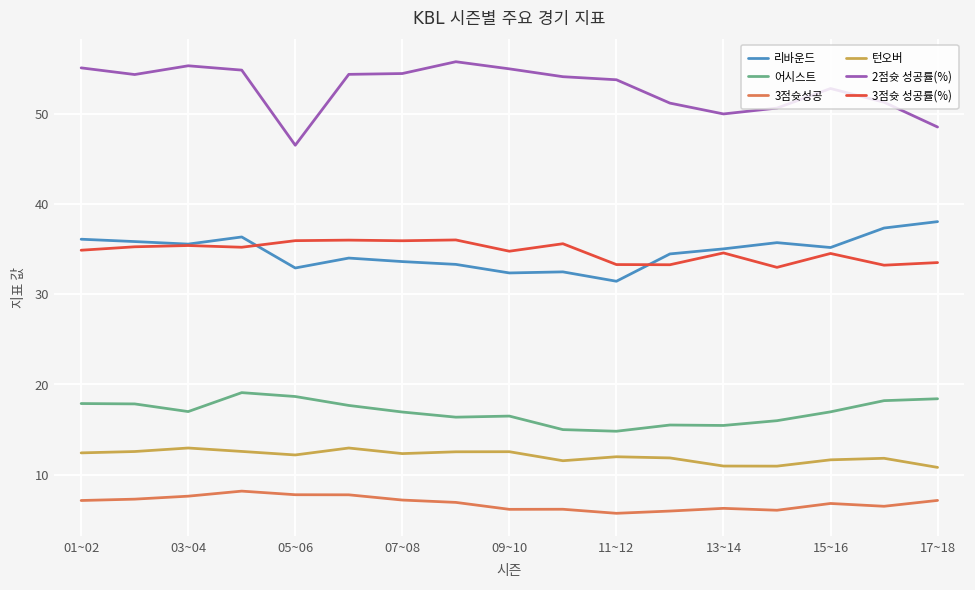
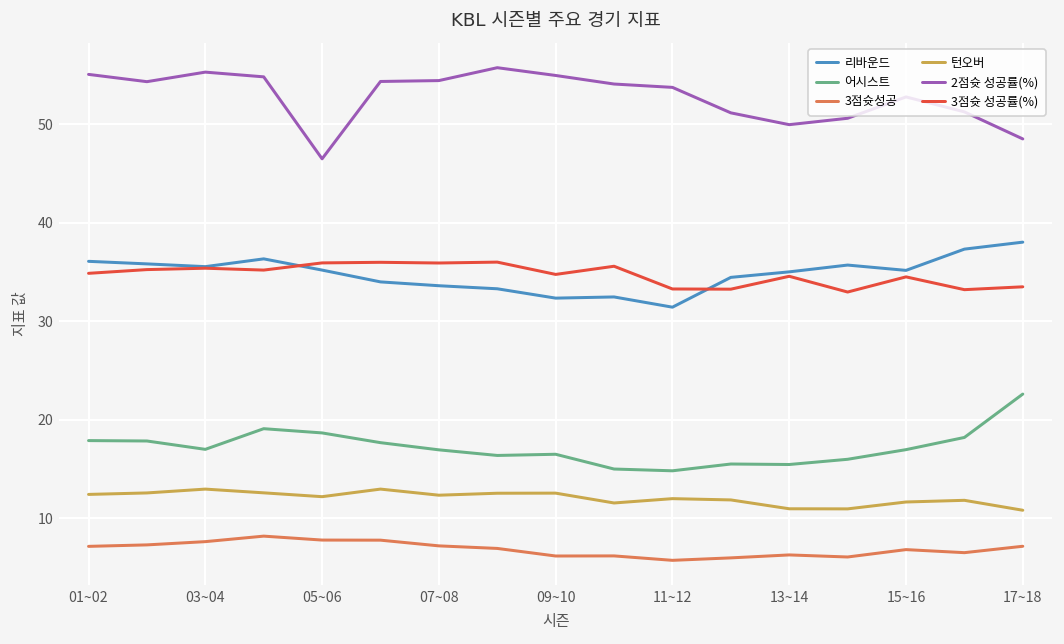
리바운드, 05~06: 33 -> 35
어시스트, 17~18: 18 -> 23
